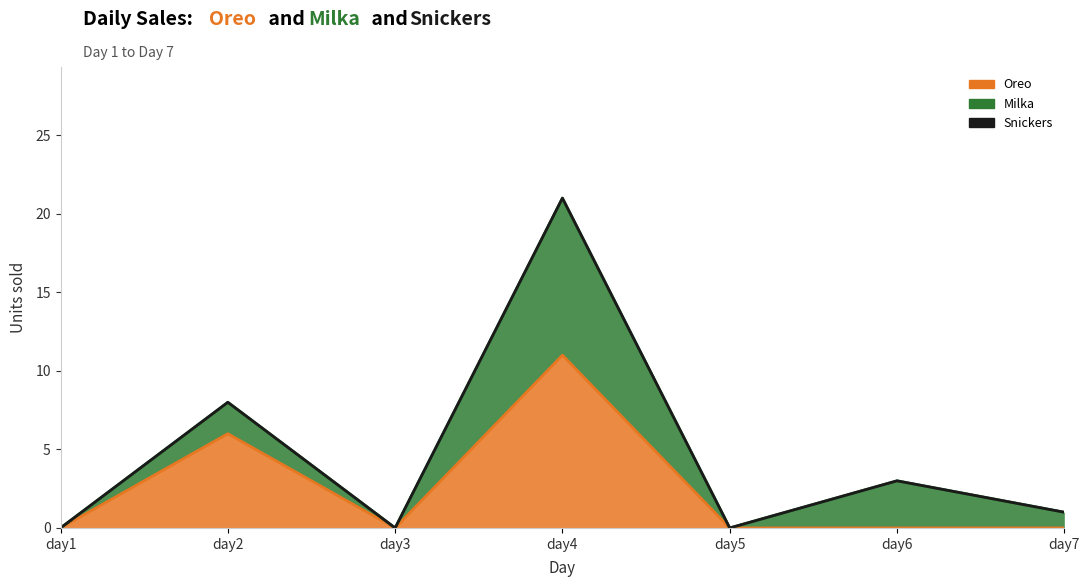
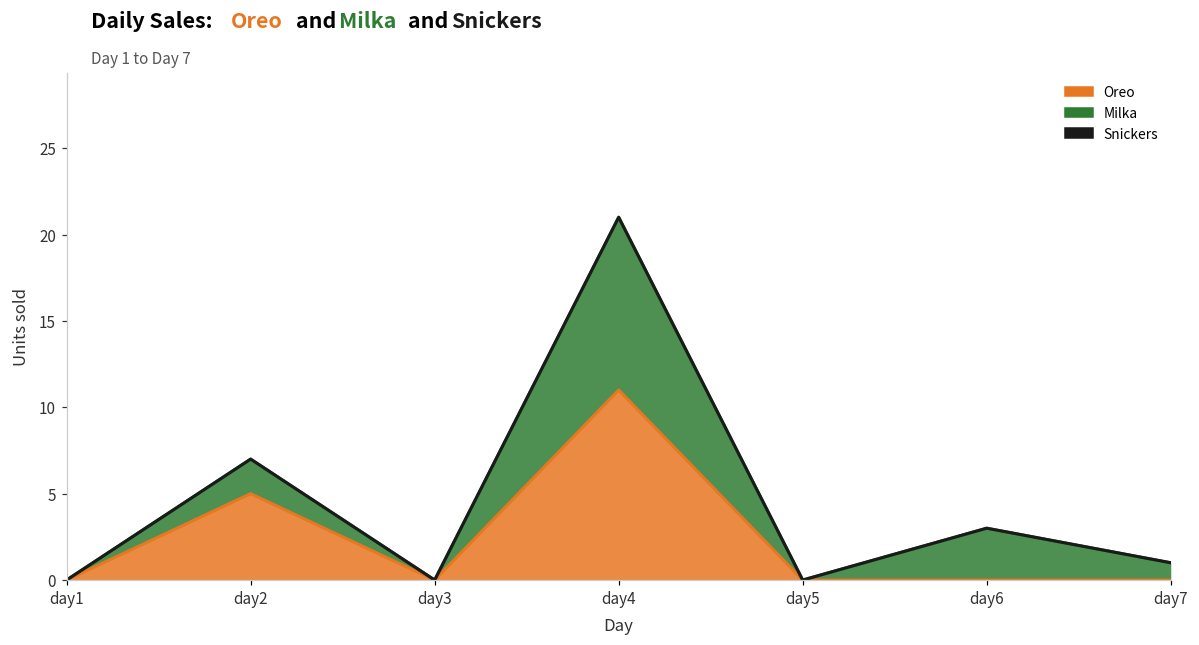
Oreo, day2: 6 -> 5
